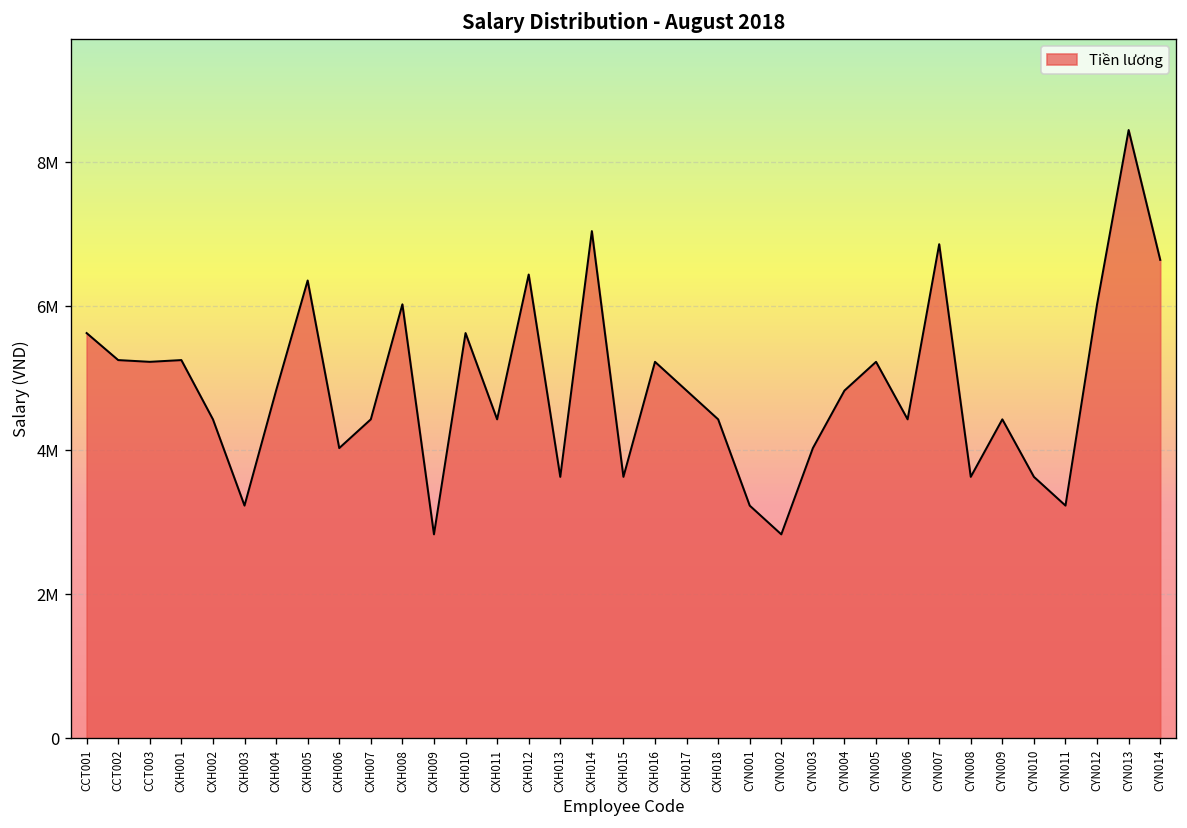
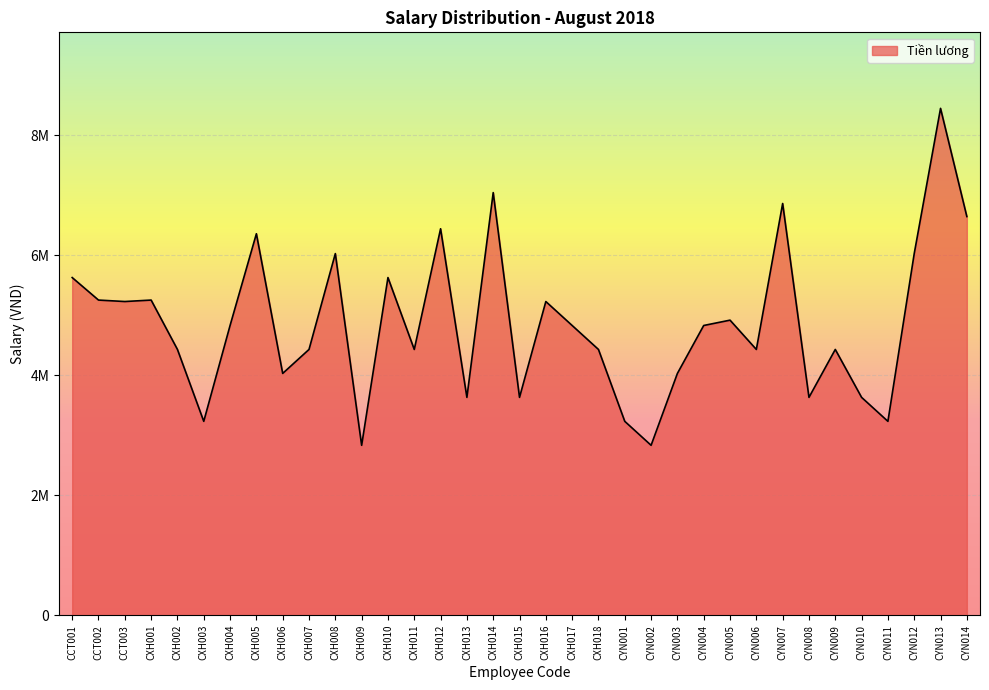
CYN005: 5200000 -> 4900000
